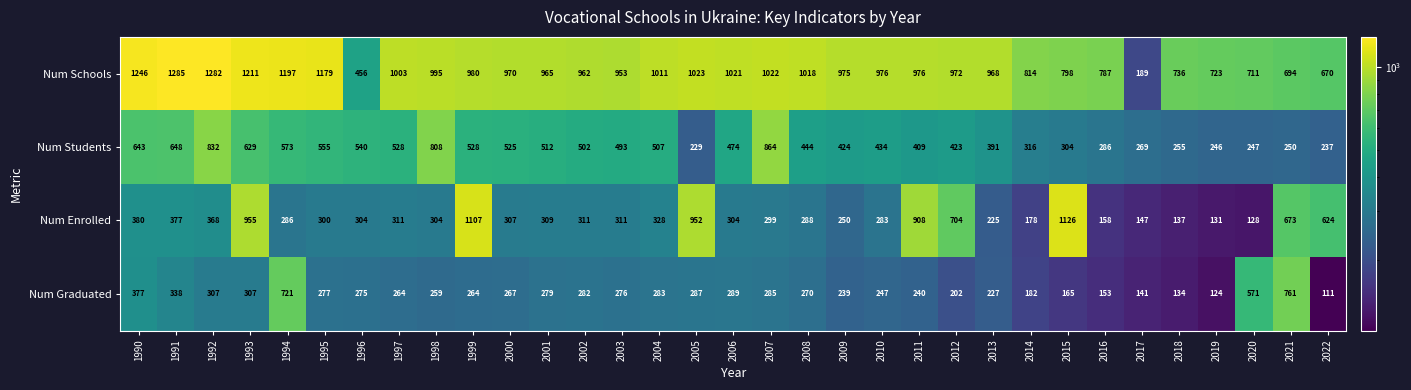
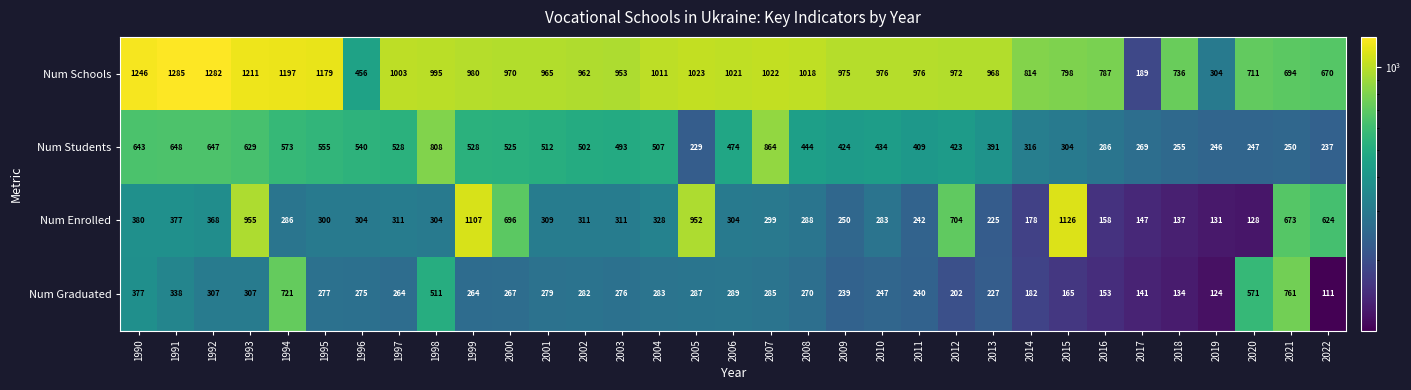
Num Schools, 2019: 723 -> 304
Num Students, 1992: 832 -> 647
Num Enrolled, 2000: 307 -> 696
Num Enrolled, 2011: 908 -> 242
Num Graduated, 1998: 259 -> 511
